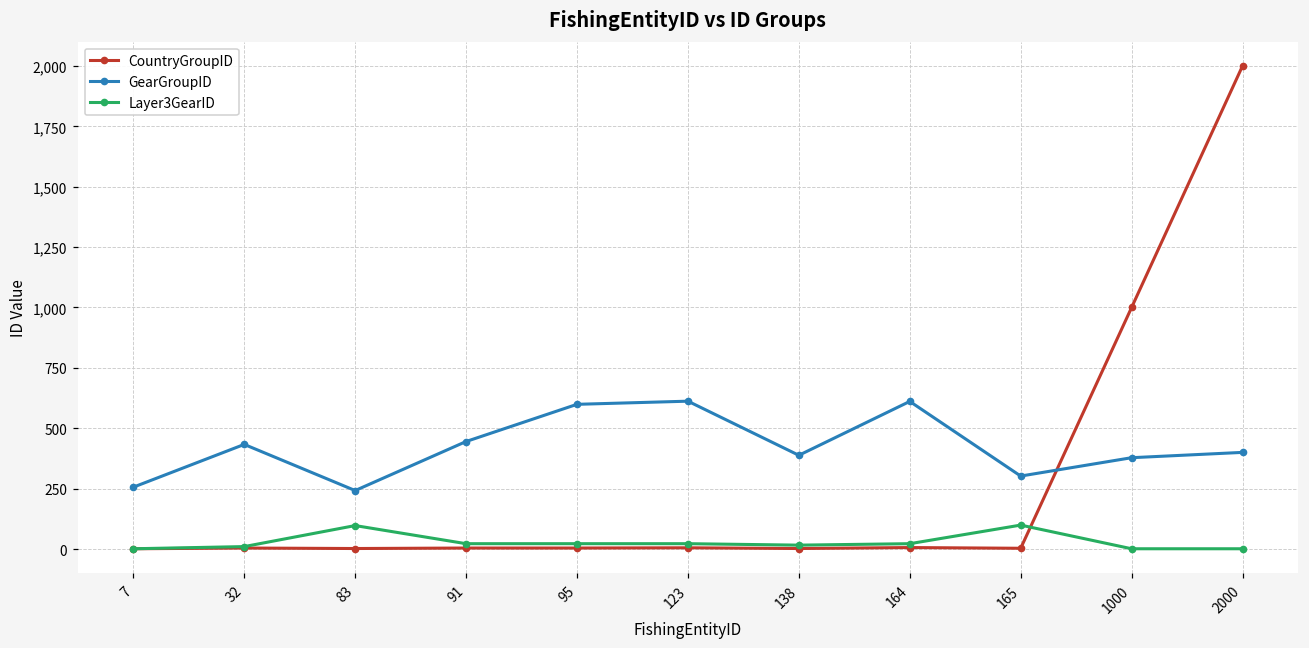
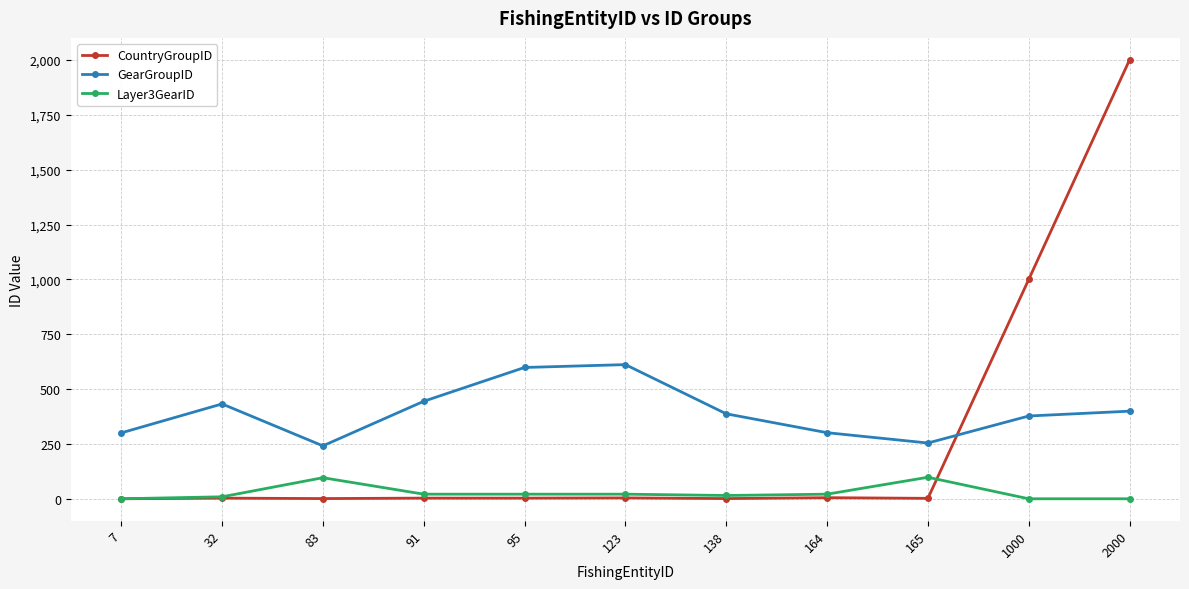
GearGroupID, 7: 260 -> 300
GearGroupID, 164: 610 -> 300
GearGroupID, 165: 300 -> 260
